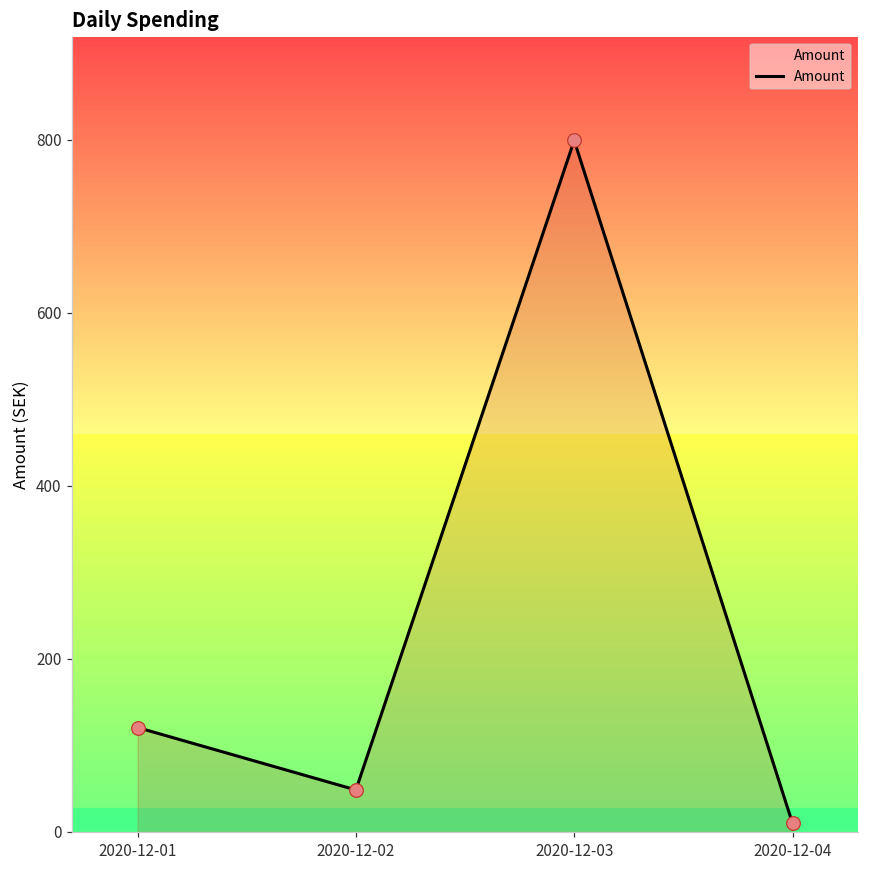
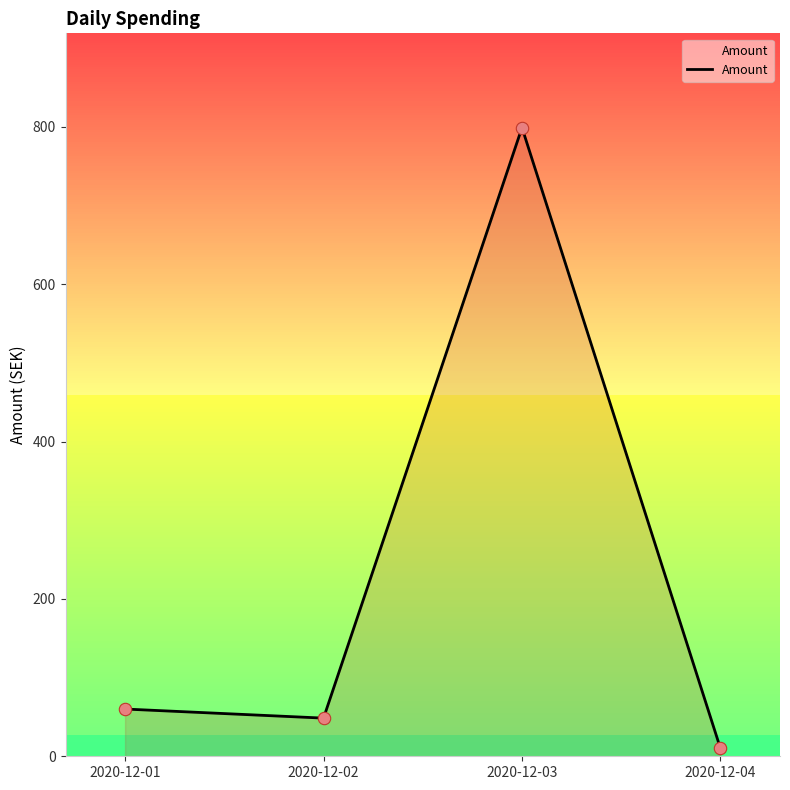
2020-12-01: 120 -> 60
